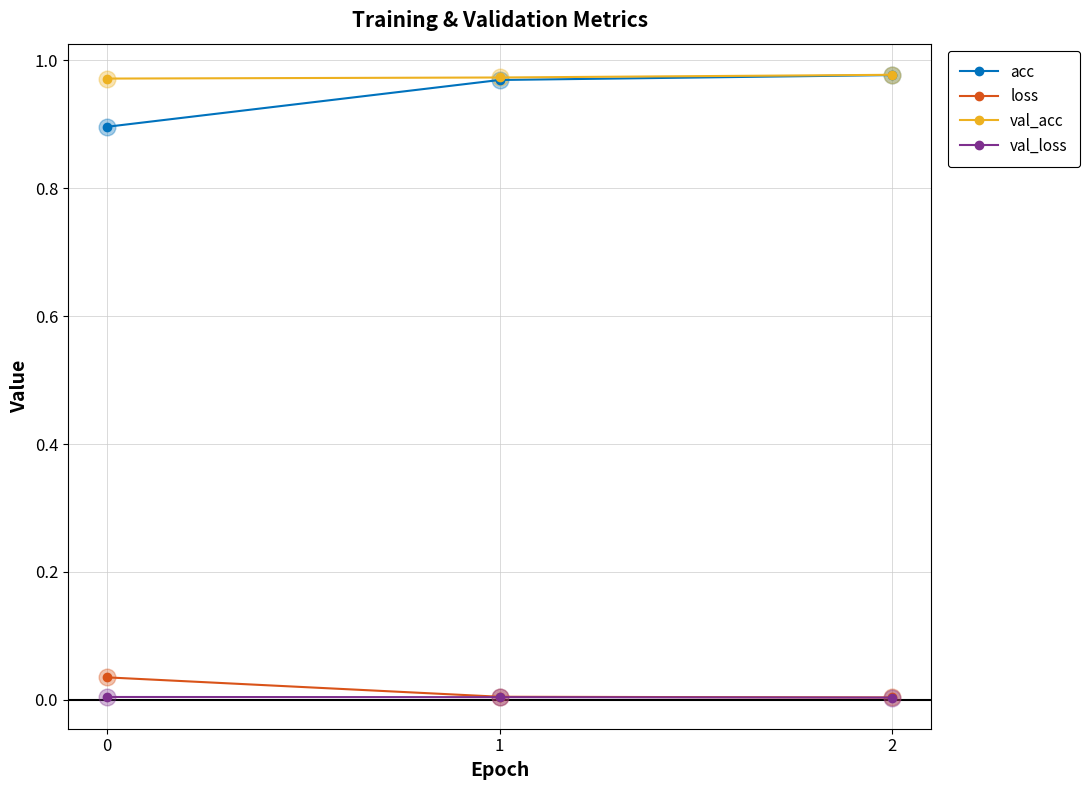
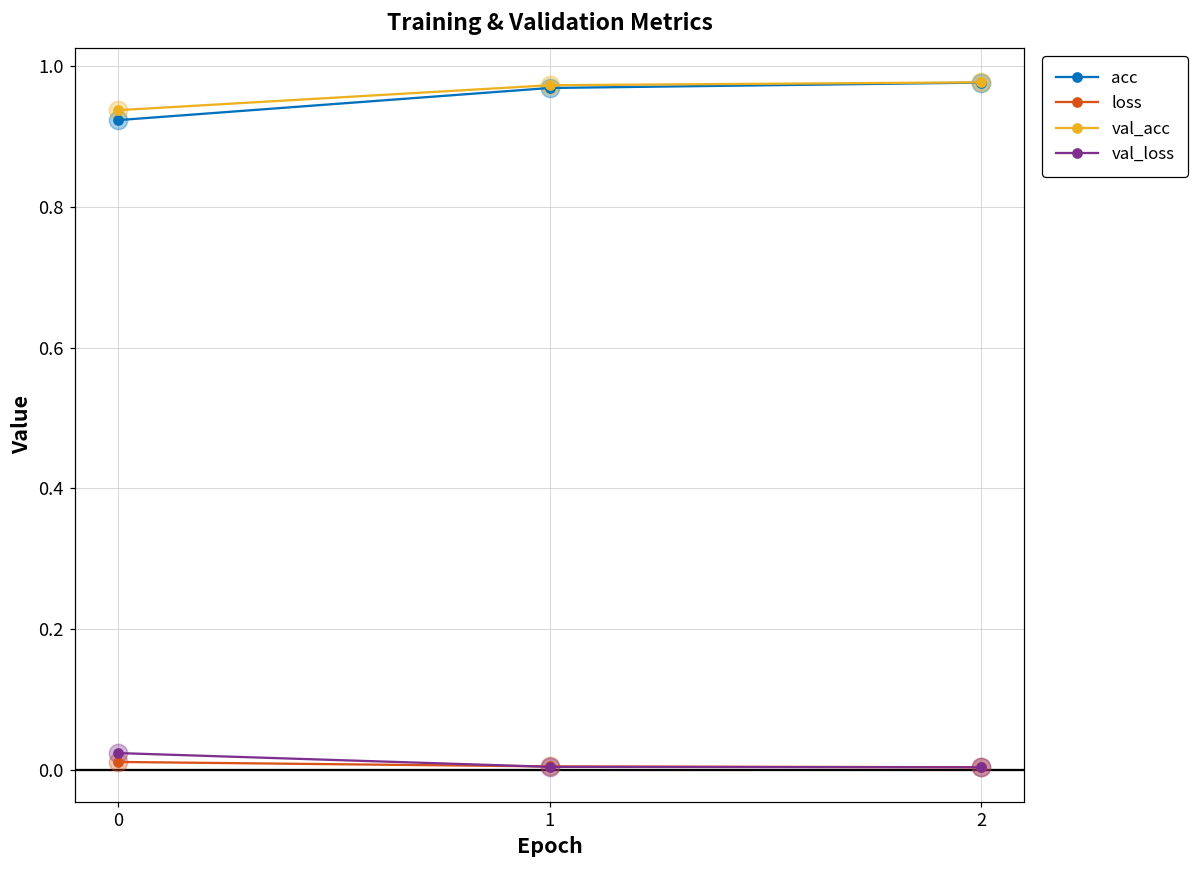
acc, 0: 0.90 -> 0.92
loss, 0: 0.04 -> 0.01
val_acc, 0: 0.97 -> 0.94
val_loss, 0: 0.00 -> 0.02
